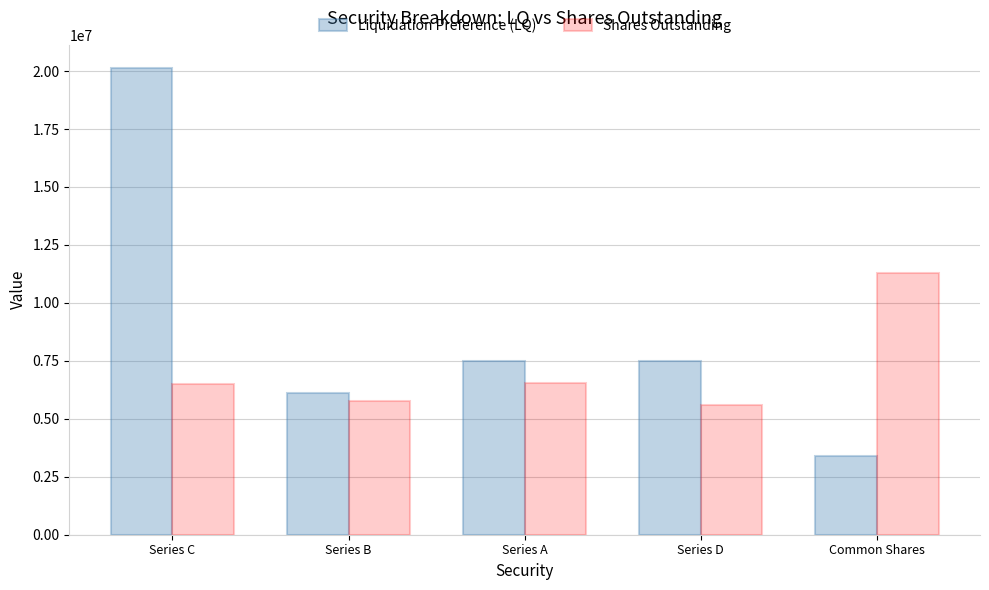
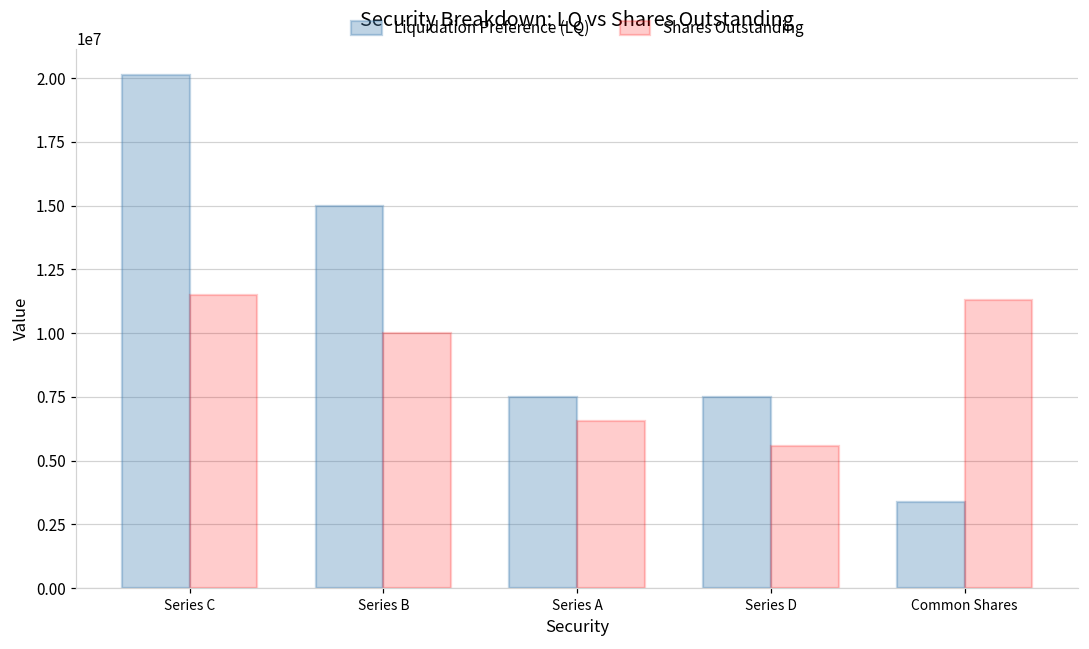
Shares Outstanding, Series C: 6500000 -> 11500000
Liquidation Preference (LQ), Series B: 6100000 -> 15000000
Shares Outstanding, Series B: 5800000 -> 10000000
